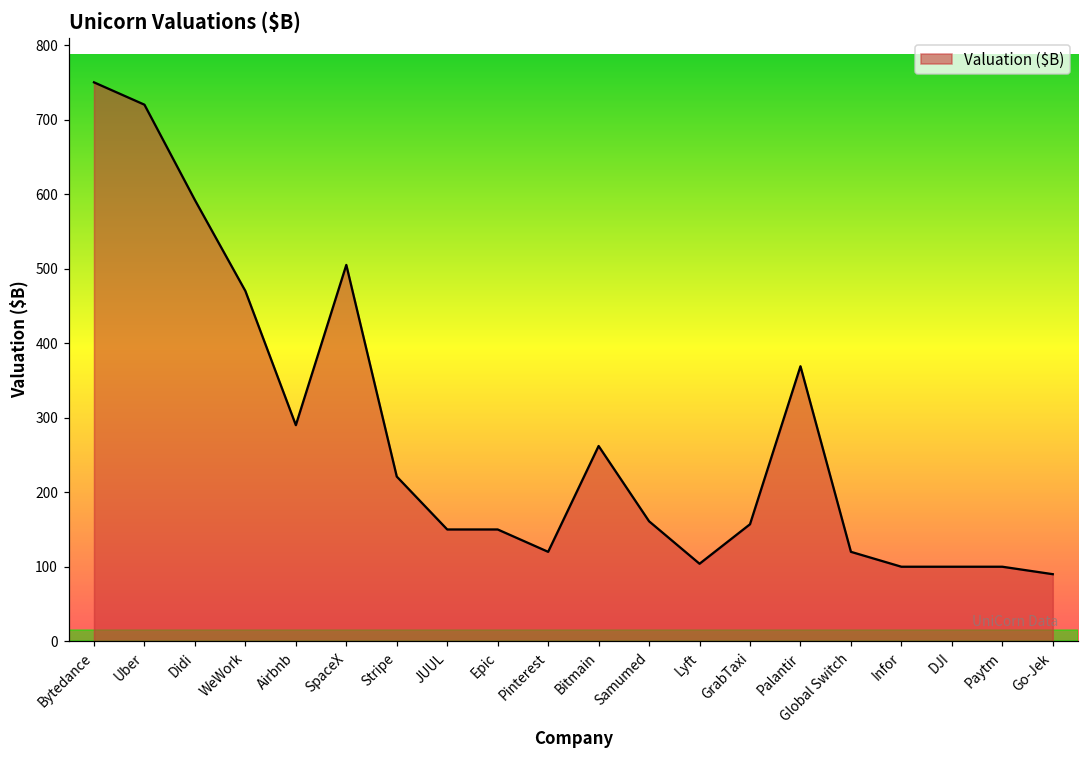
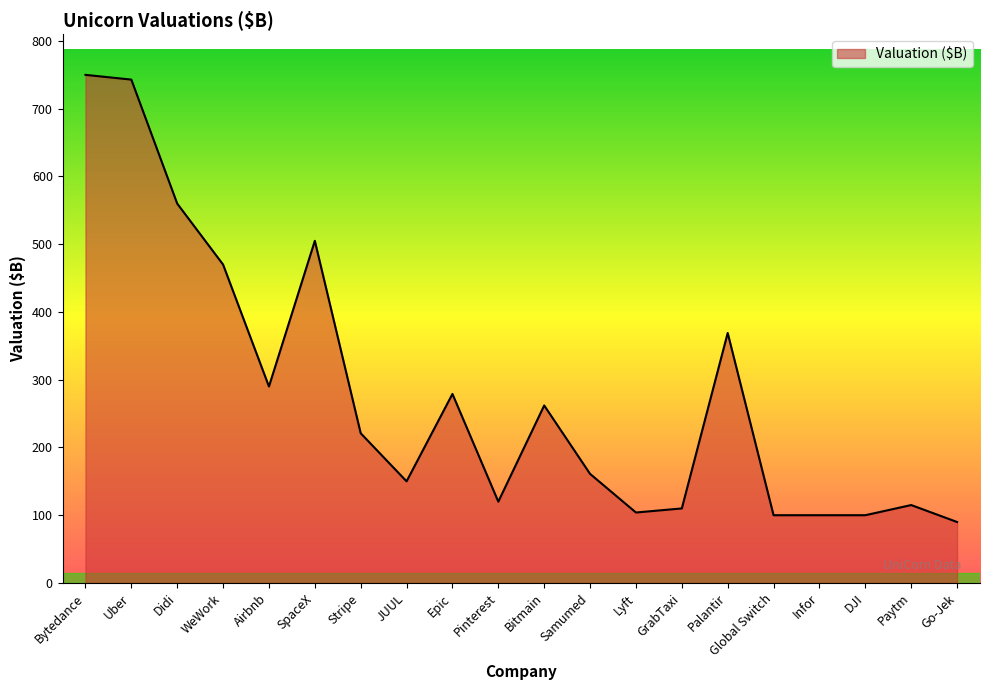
Uber: 720 -> 740
Didi: 590 -> 560
Epic: 150 -> 280
GrabTaxi: 160 -> 110
Global Switch: 120 -> 100
Paytm: 100 -> 120
